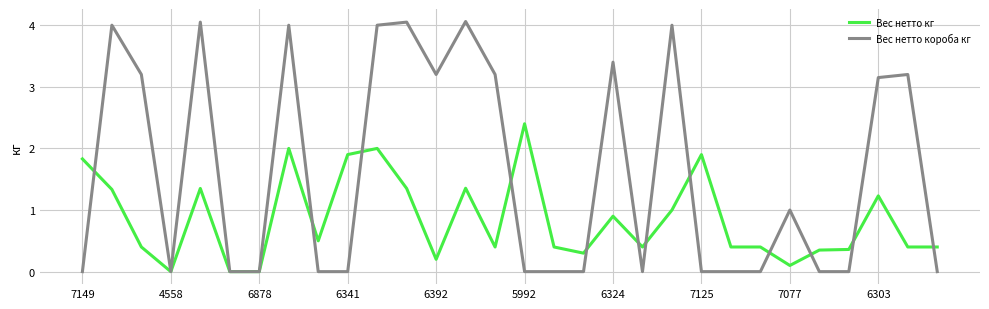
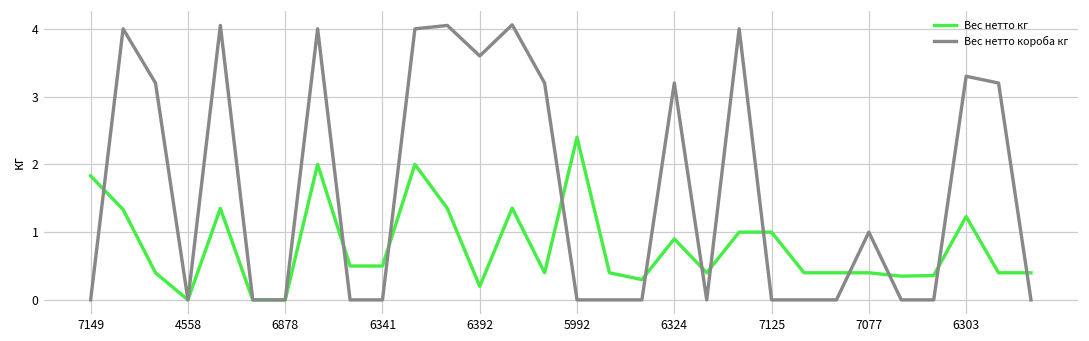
Вес нетто кг, 6341: 1.9 -> 0.5
Вес нетто короба кг, 6392: 3.2 -> 3.6
Вес нетто короба кг, 6324: 3.4 -> 3.2
Вес нетто кг, 7125: 1.9 -> 1.0
Вес нетто кг, 7077: 0.1 -> 0.4
Вес нетто короба кг, 6303: 3.2 -> 3.3
